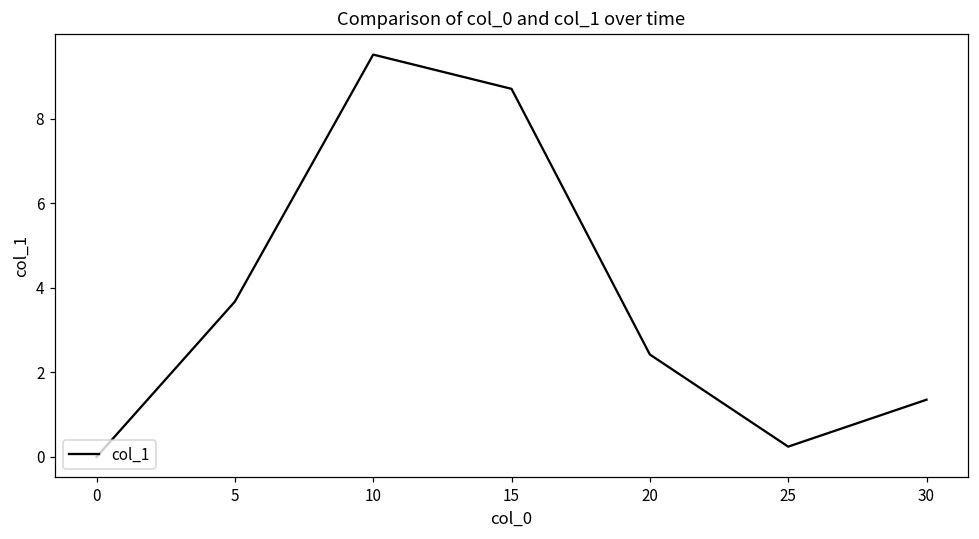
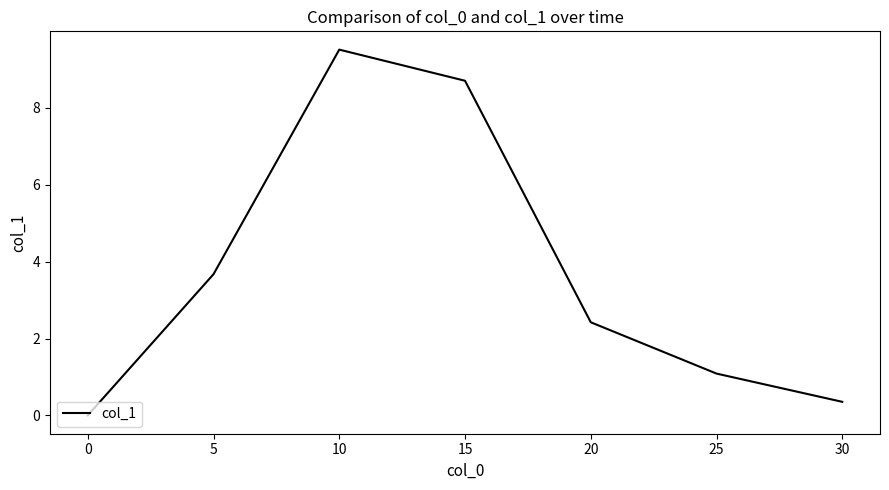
25: 0.2 -> 1.1
30: 1.4 -> 0.4
